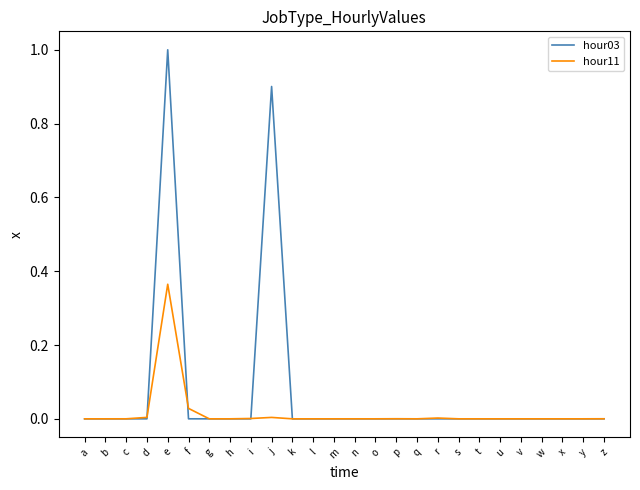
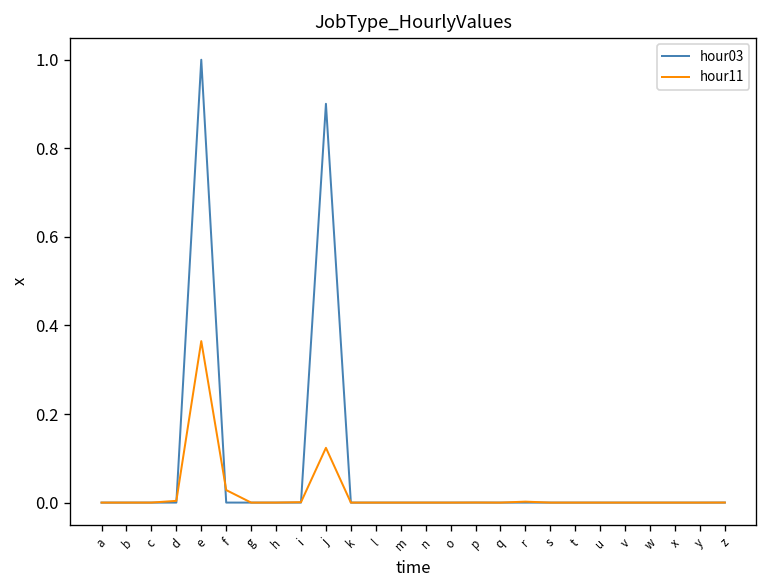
hour11, j: 0.00 -> 0.12
